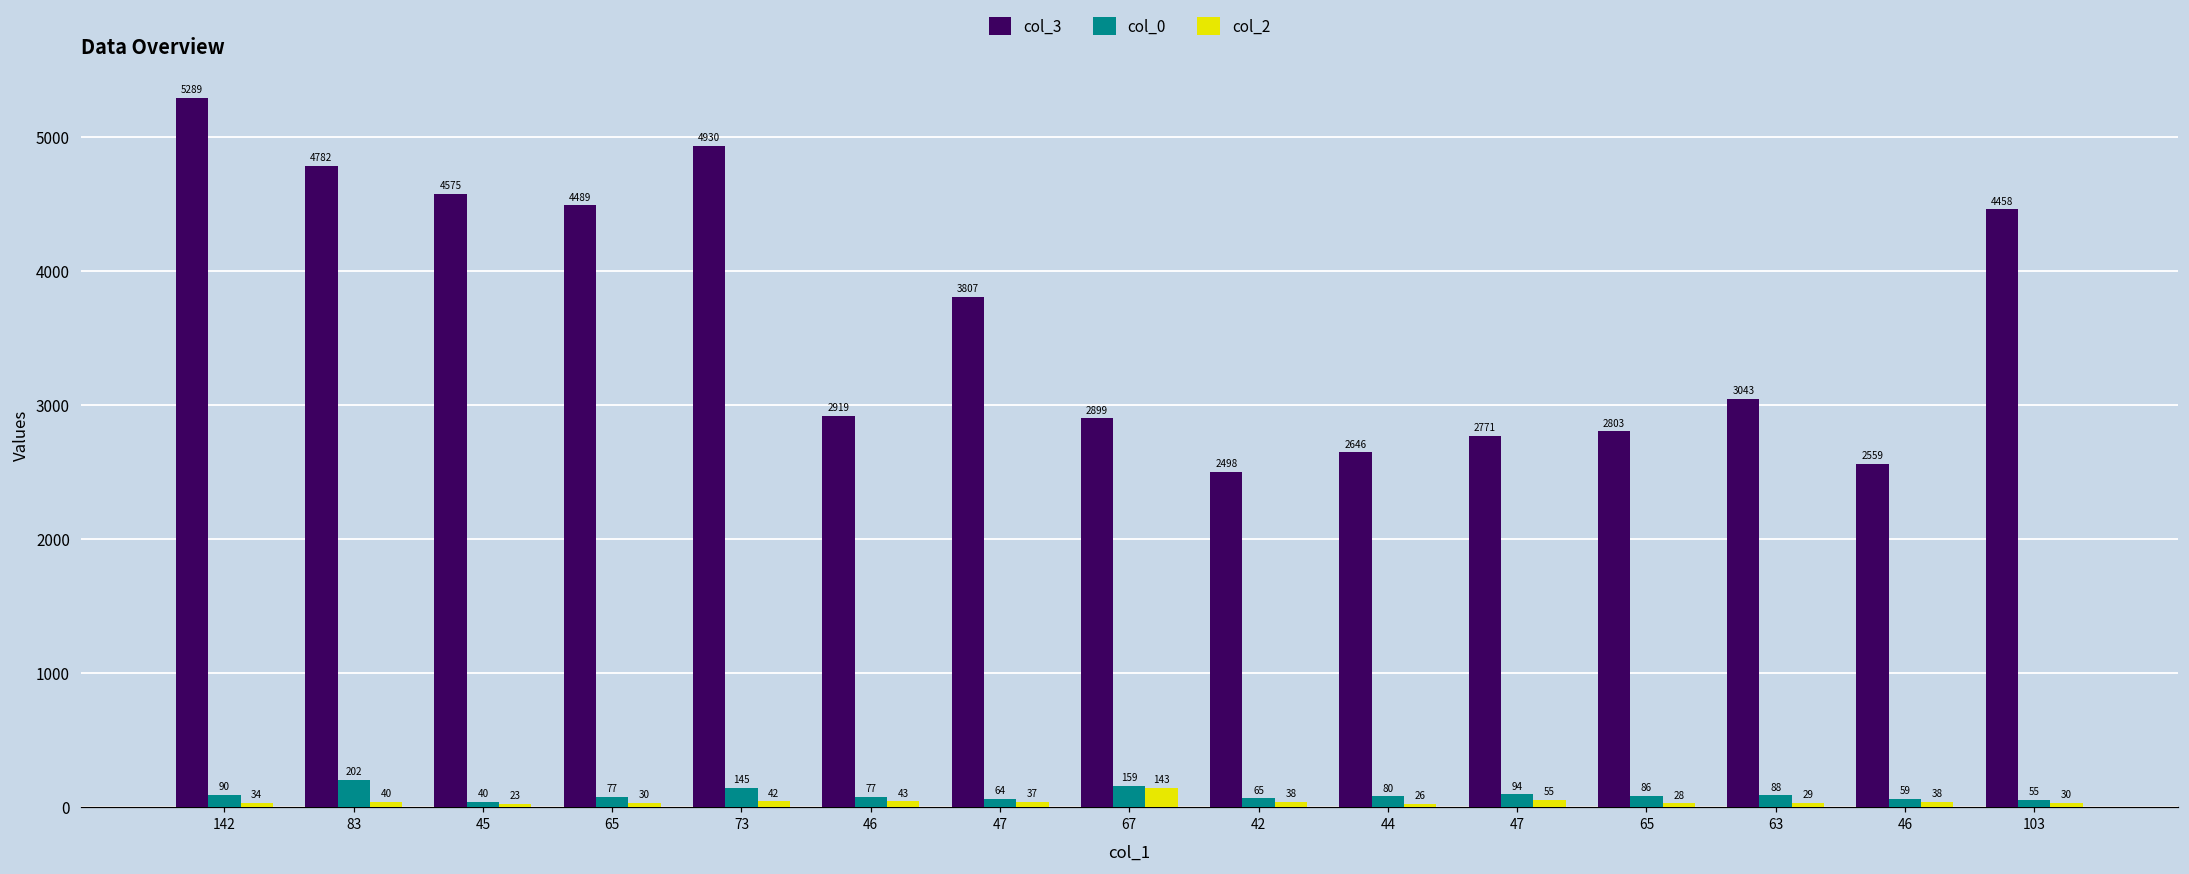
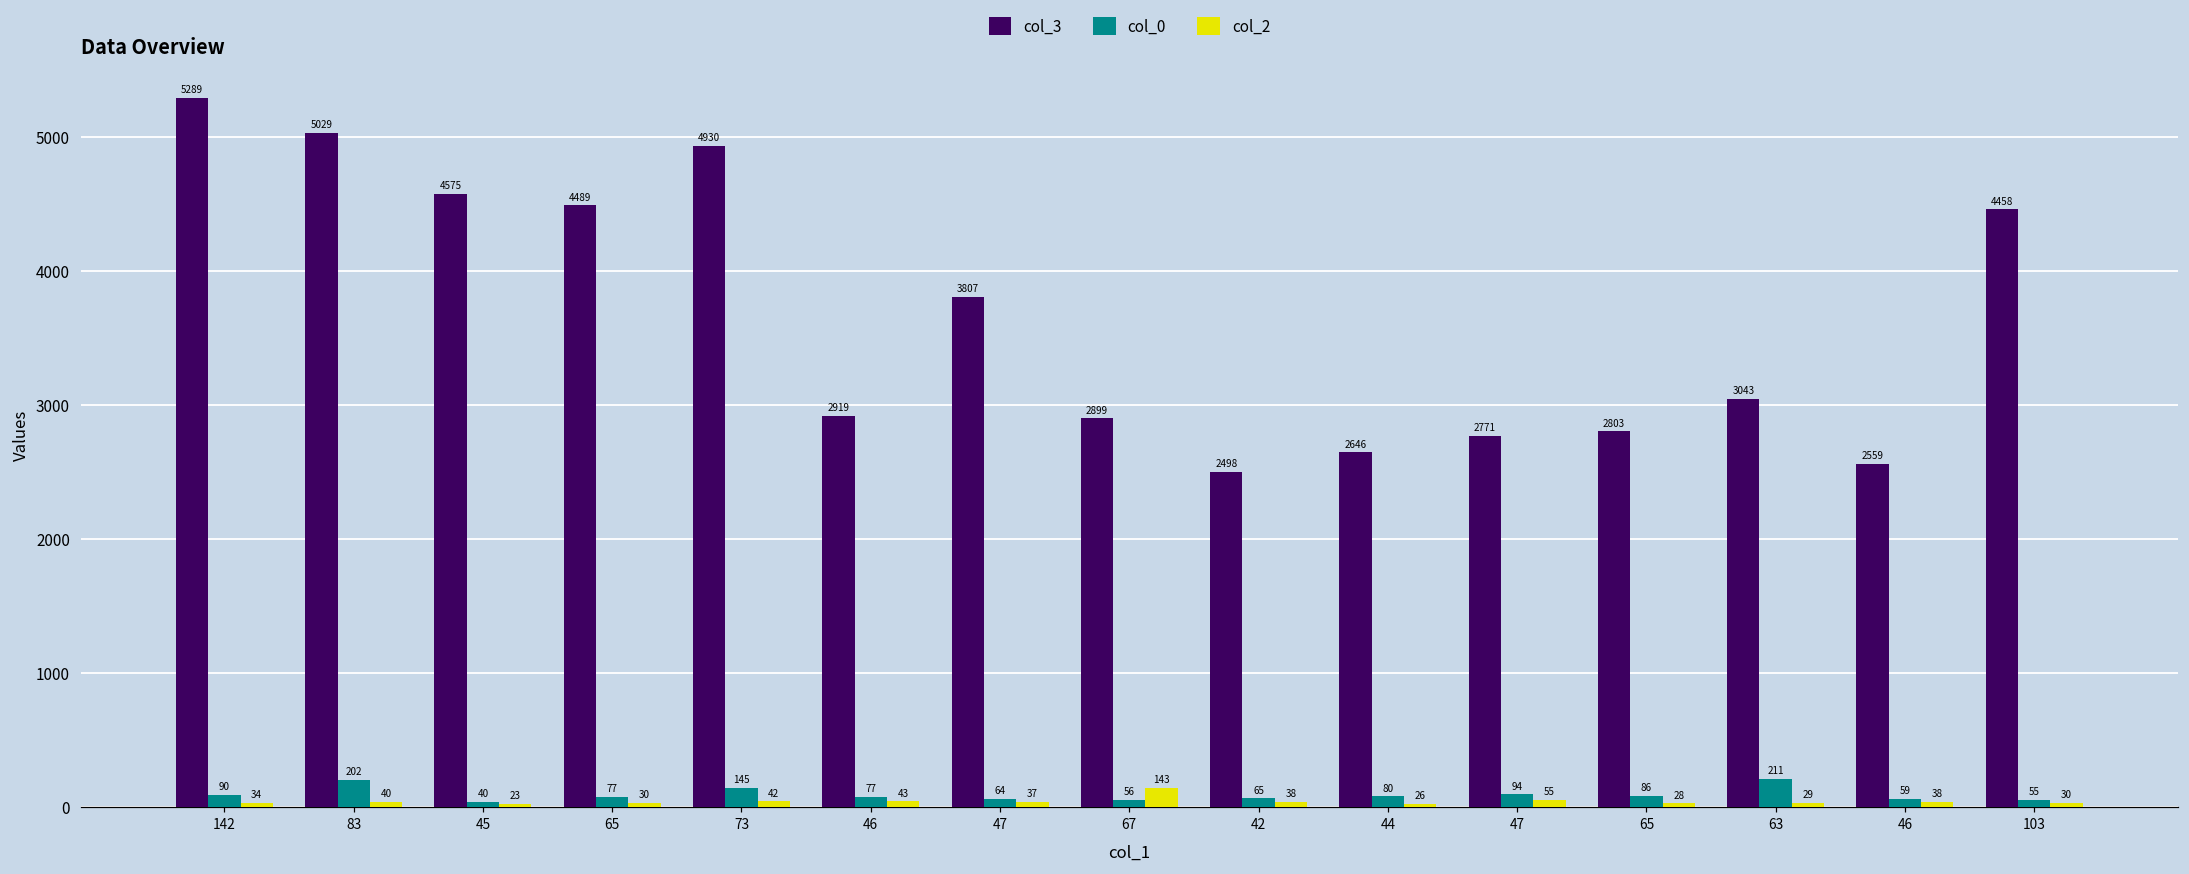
col_3, 83: 4782 -> 5029
col_0, 67: 159 -> 56
col_0, 63: 88 -> 211
